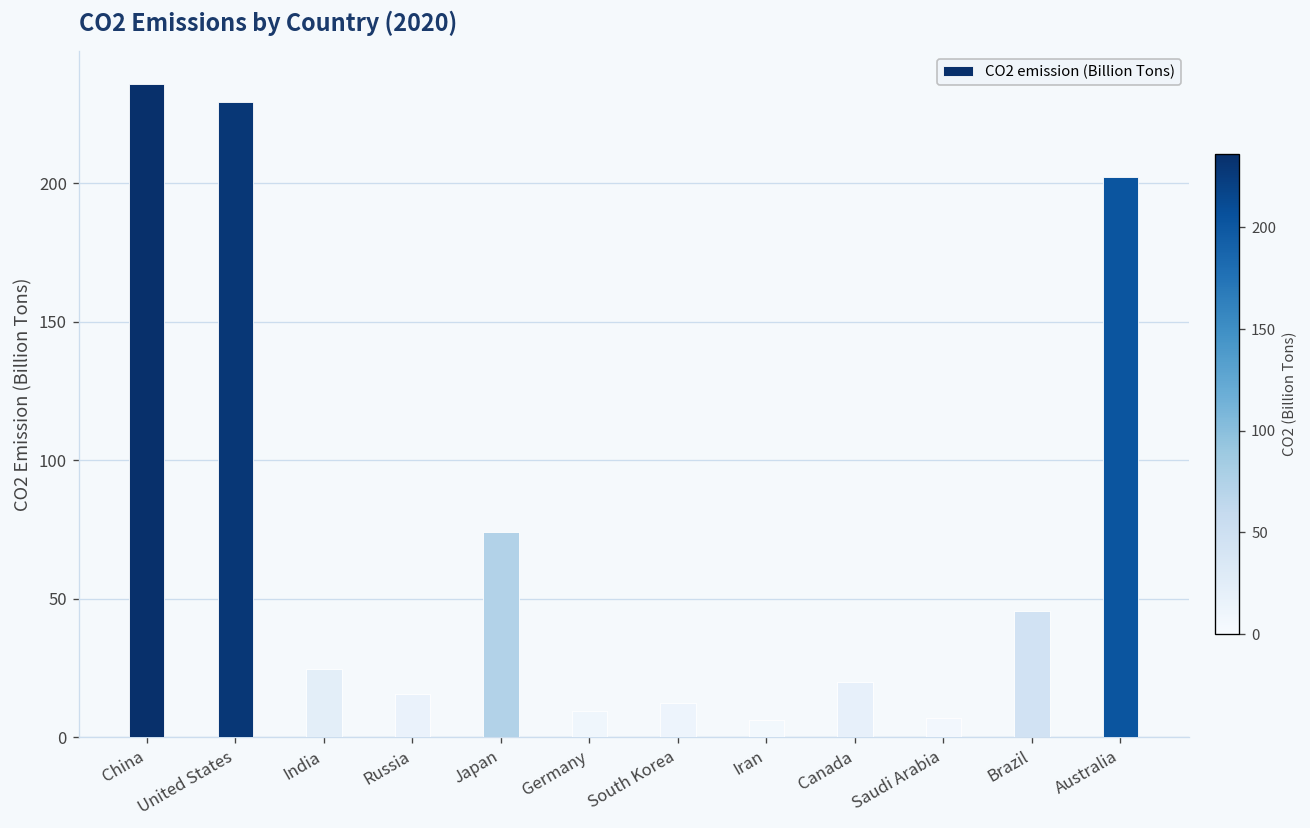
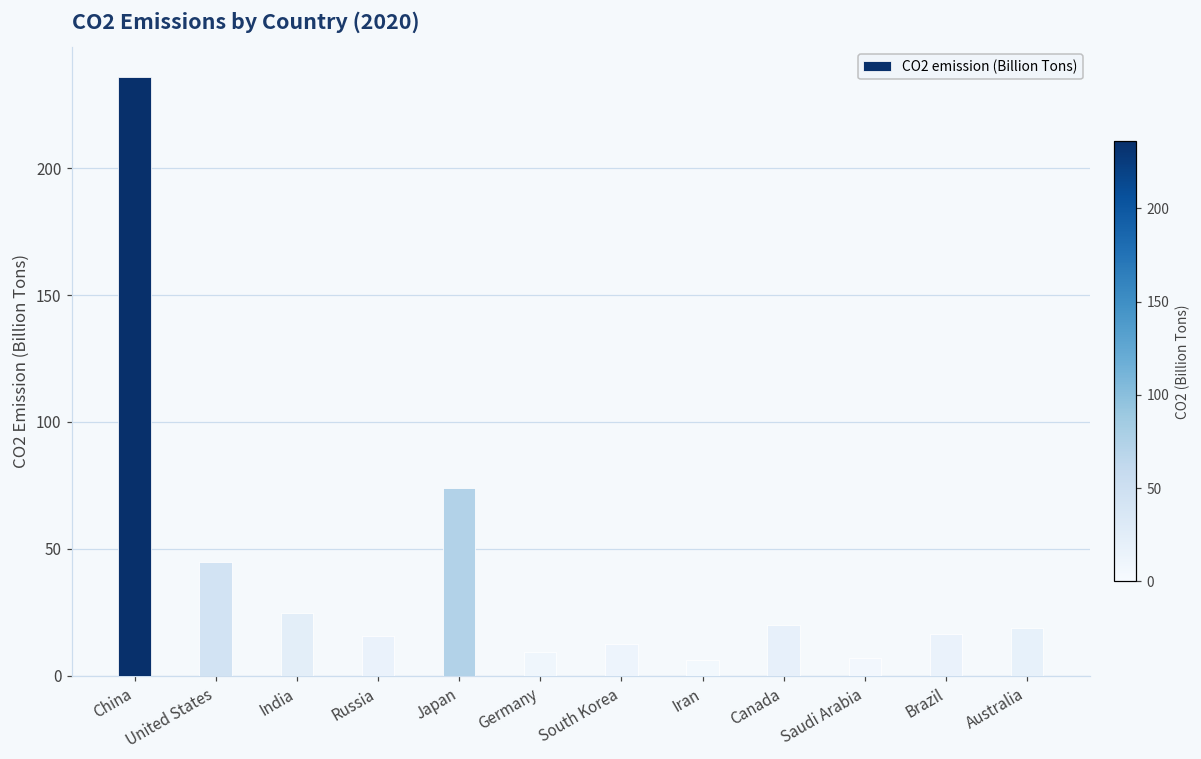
United States: 229 -> 45
Brazil: 46 -> 16
Australia: 202 -> 19
